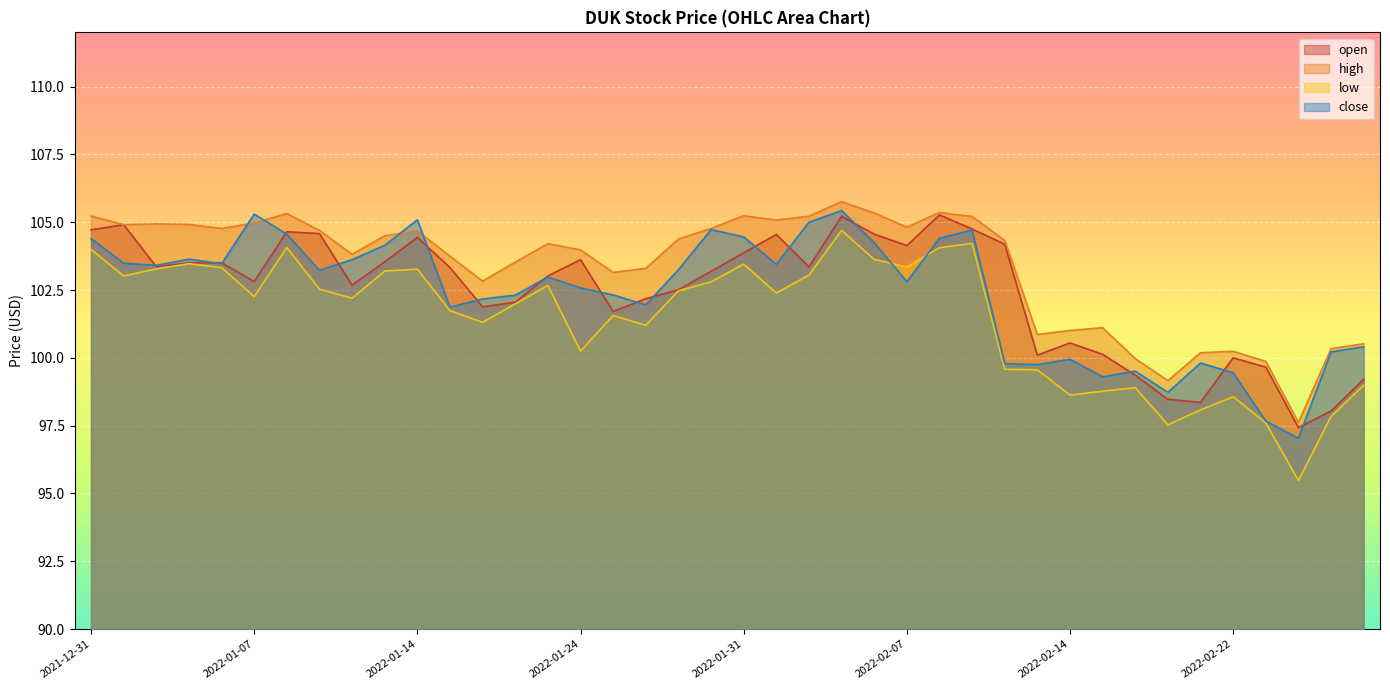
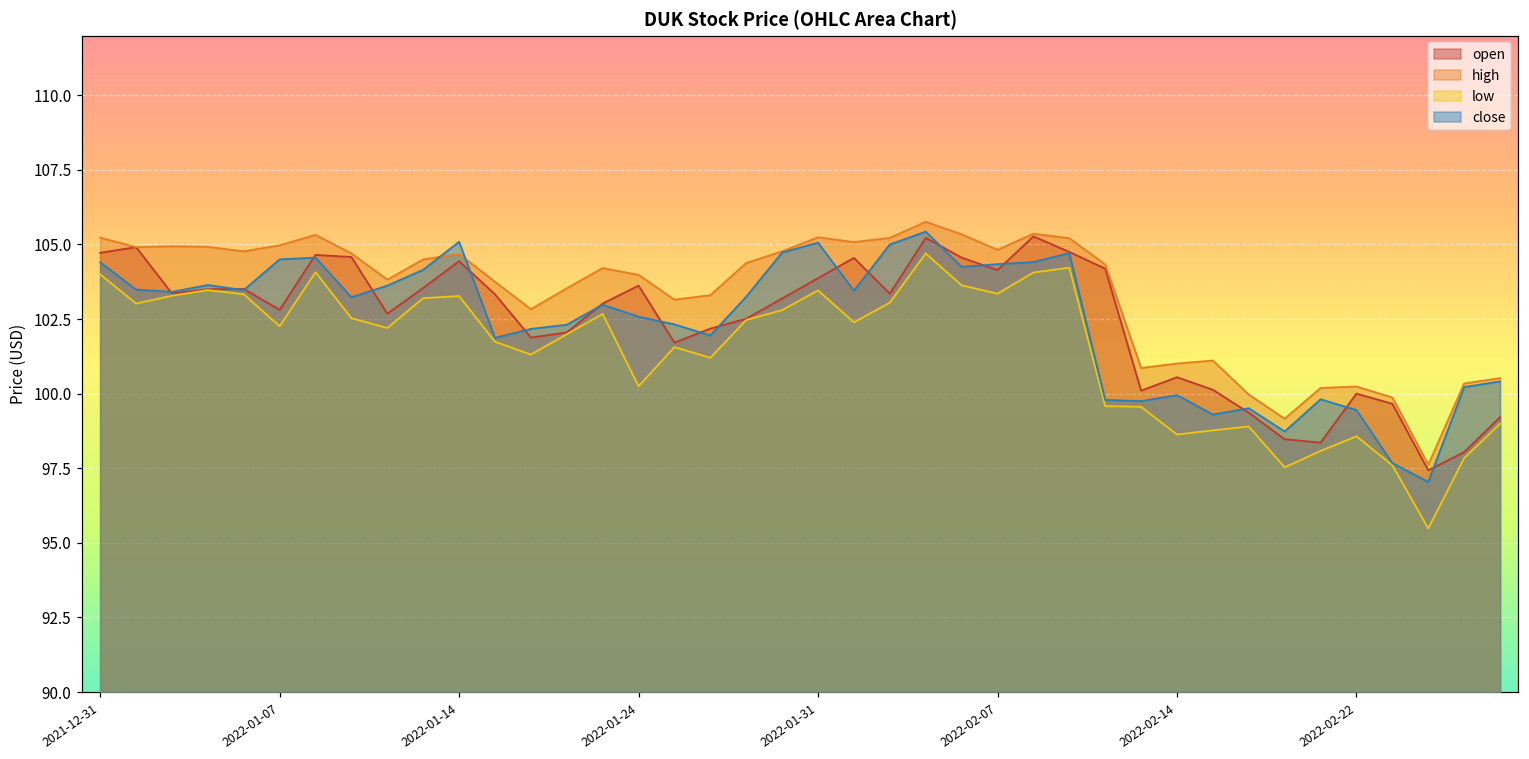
close, 2022-01-07: 105.3 -> 104.5
close, 2022-01-31: 104.5 -> 105.1
close, 2022-02-07: 102.8 -> 104.3
